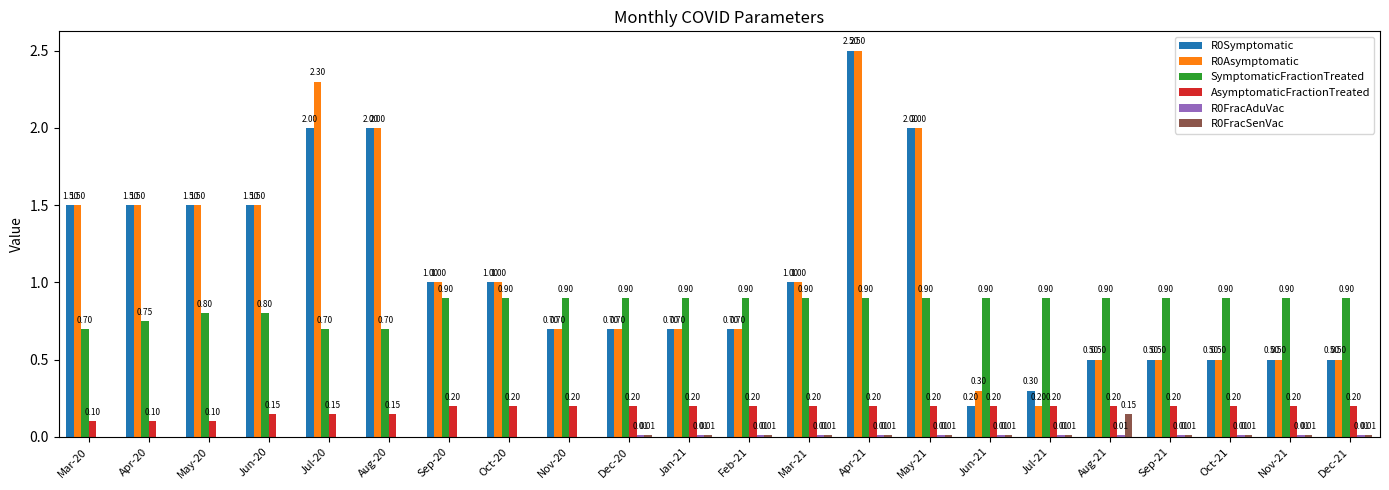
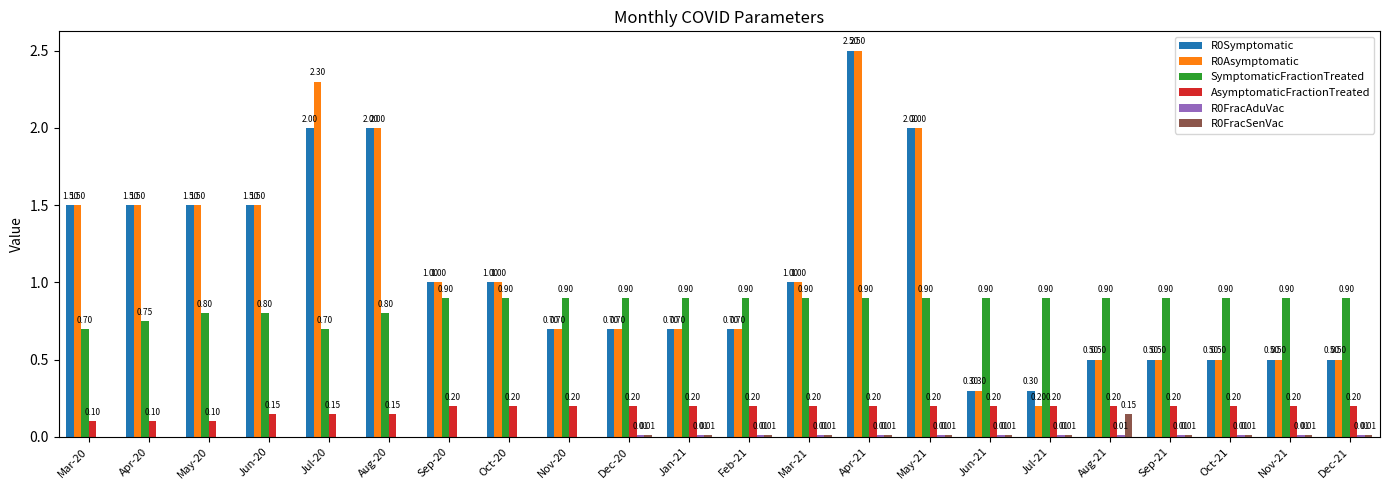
SymptomaticFractionTreated, Aug-20: 0.70 -> 0.80
R0Symptomatic, Jun-21: 0.20 -> 0.30
